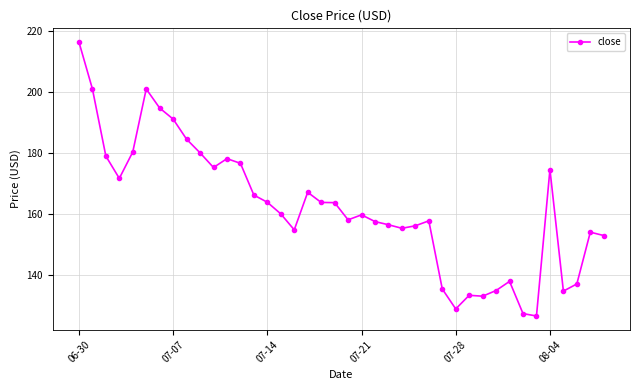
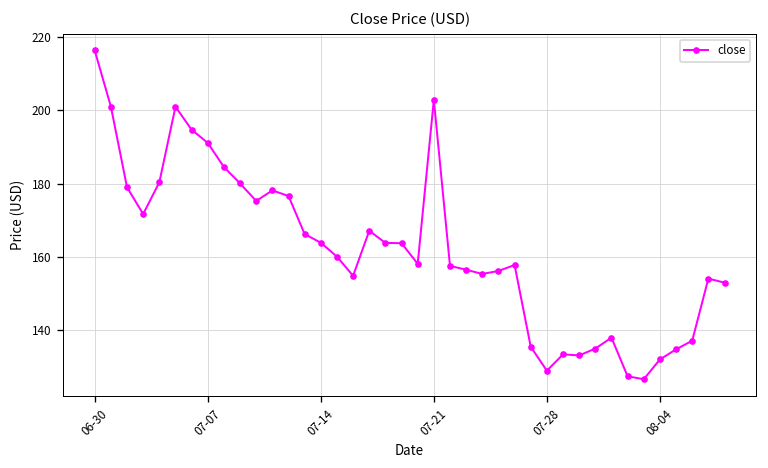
07-21: 160 -> 203
08-04: 175 -> 132
